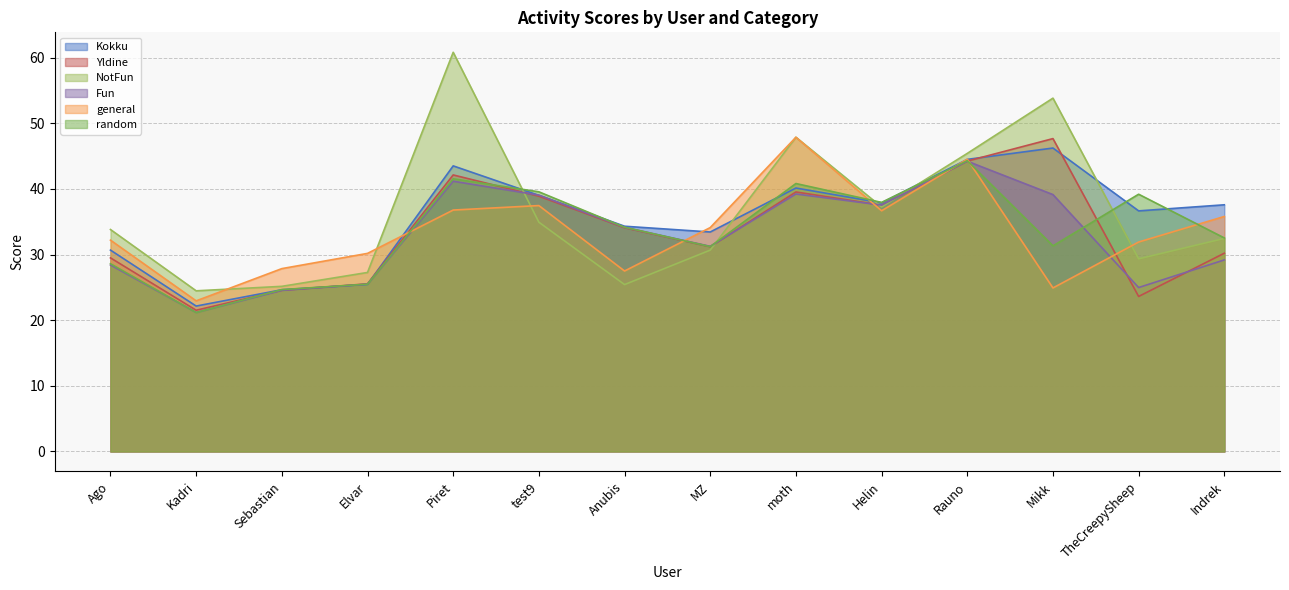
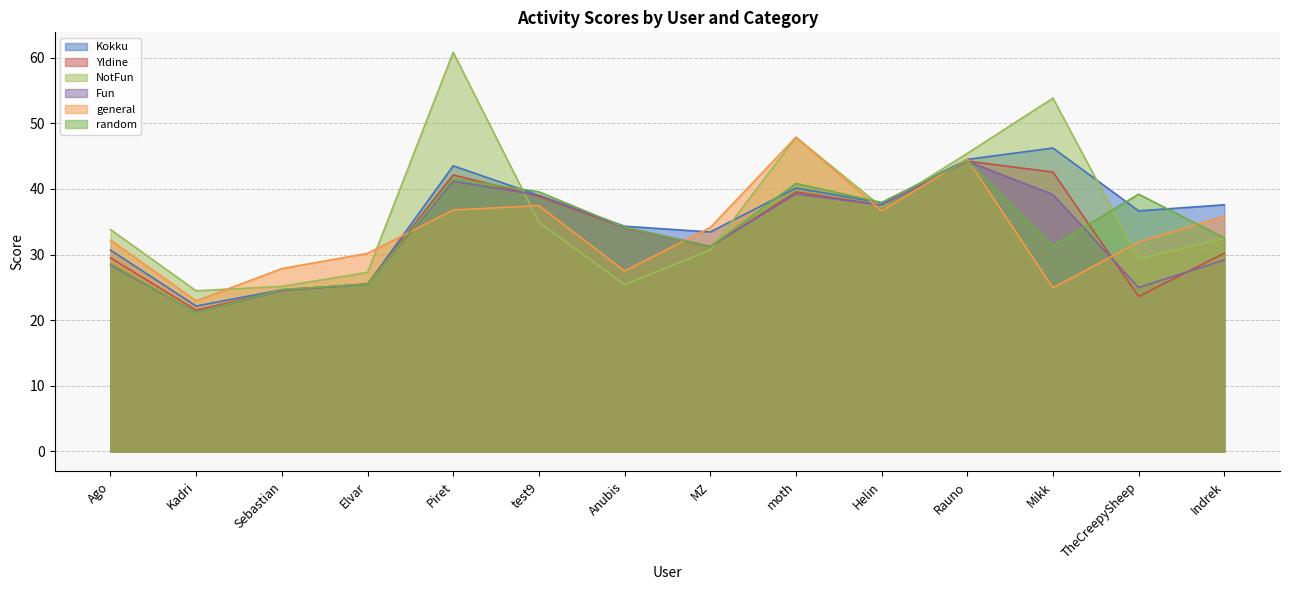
Yldine, Mikk: 48 -> 43
